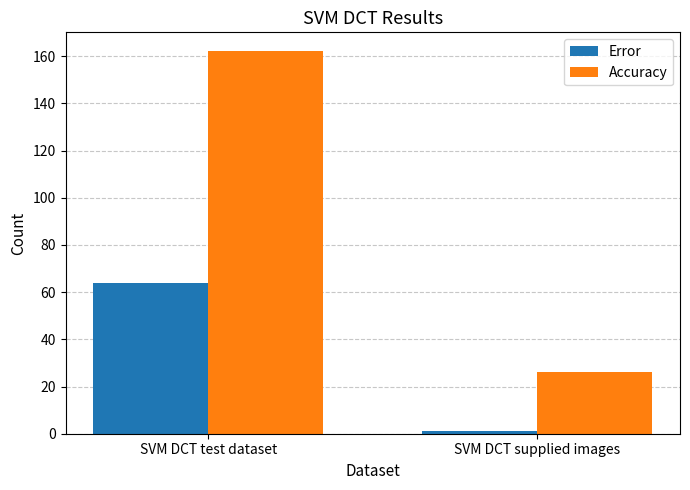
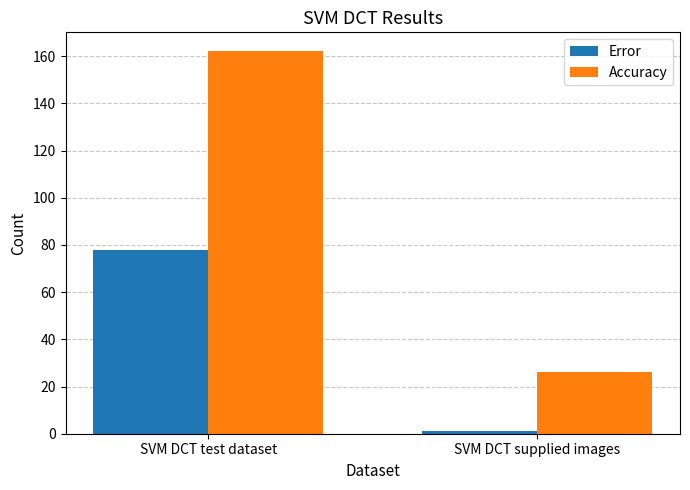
Error, SVM DCT test dataset: 64 -> 78
